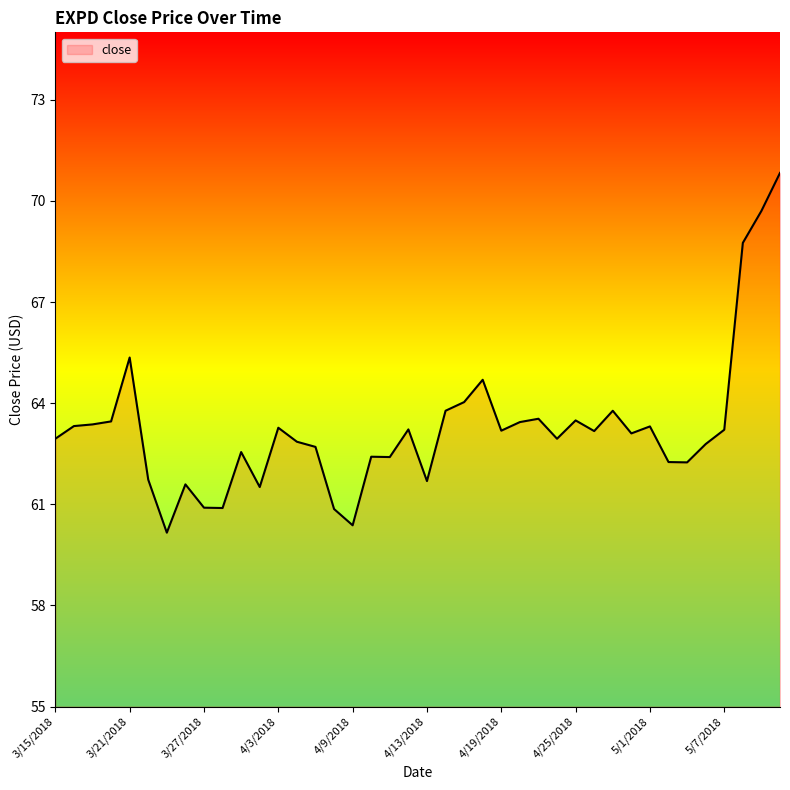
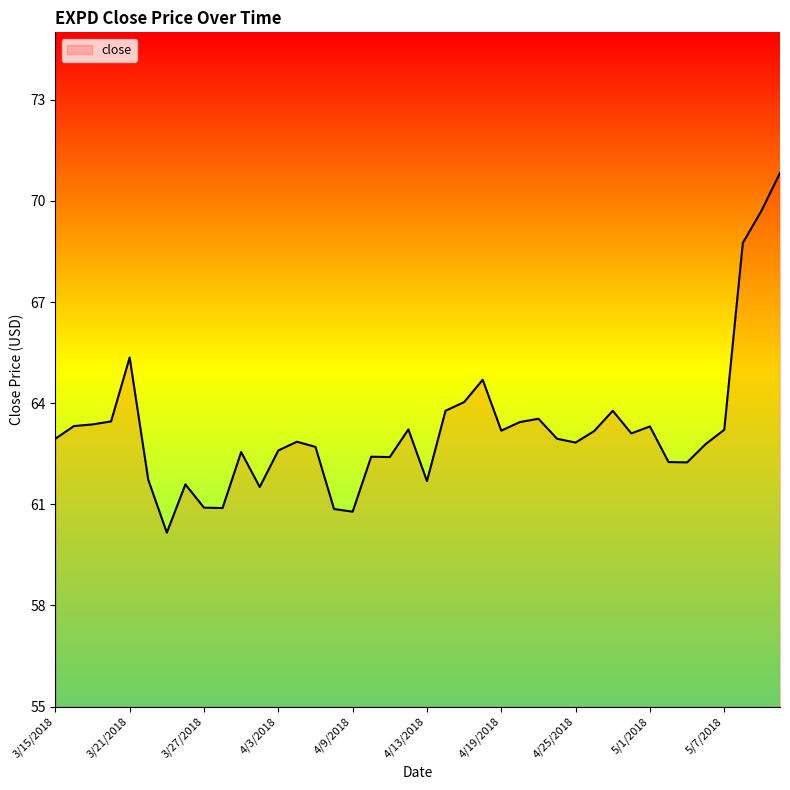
4/3/2018: 63.3 -> 62.6
4/9/2018: 60.4 -> 60.8
4/25/2018: 63.5 -> 62.8
